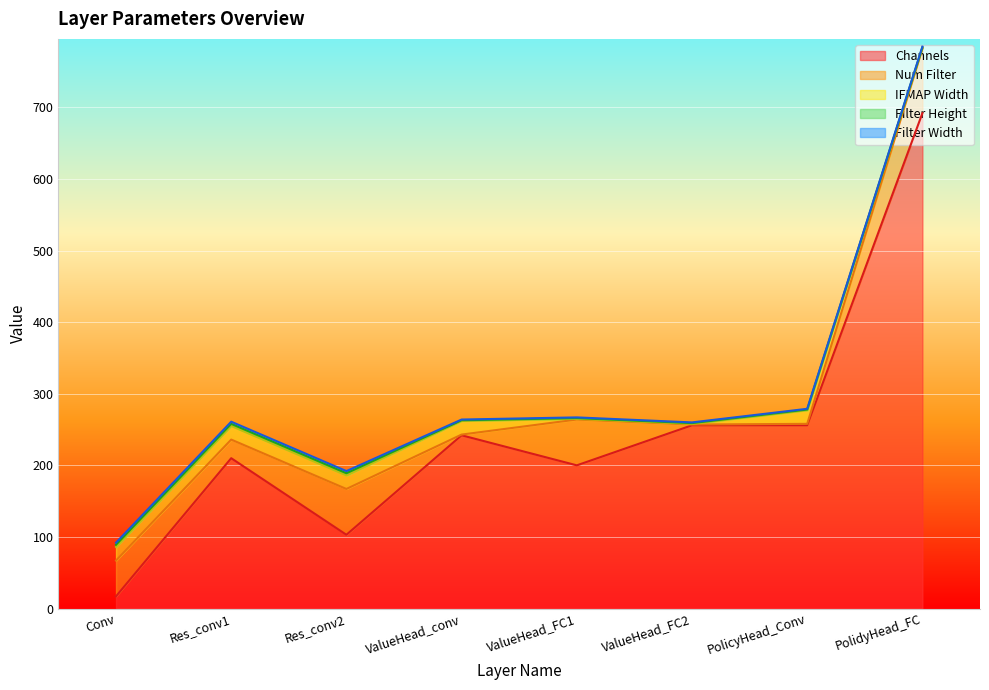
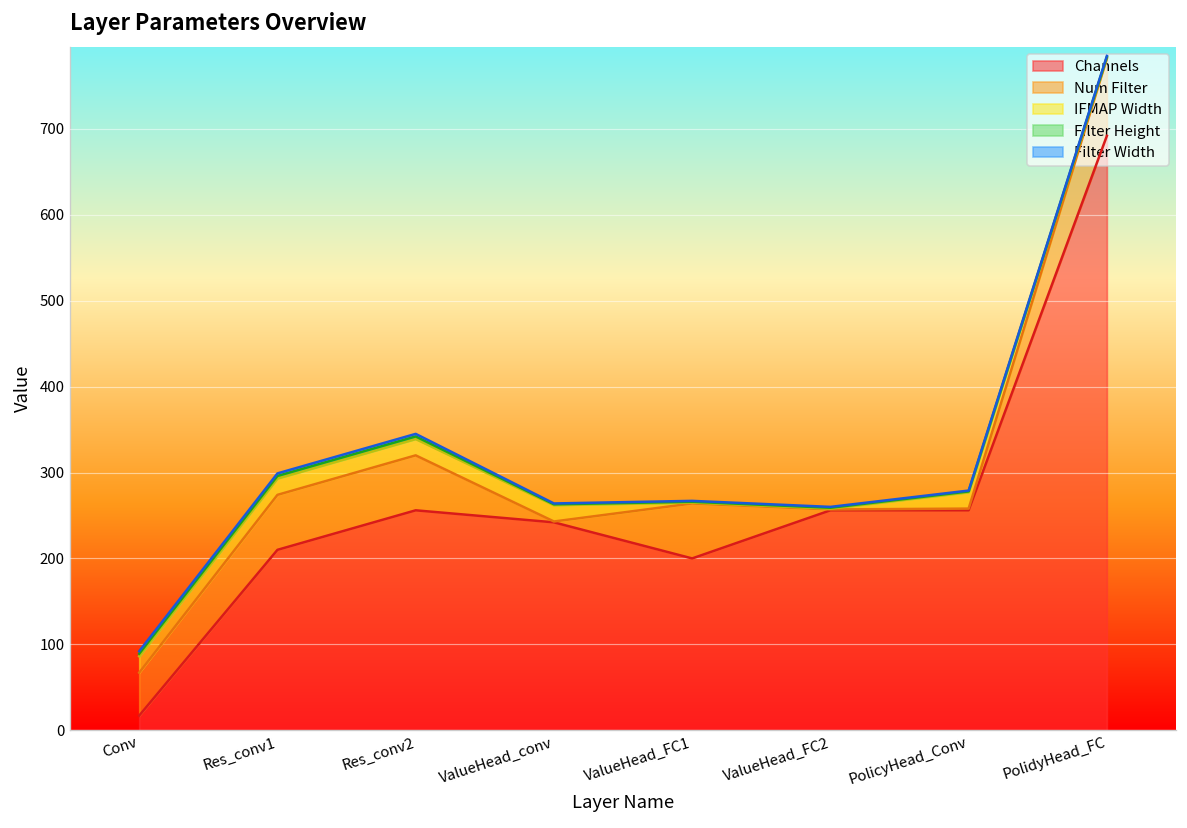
Num Filter, Res_conv1: 30 -> 60
Channels, Res_conv2: 100 -> 260
